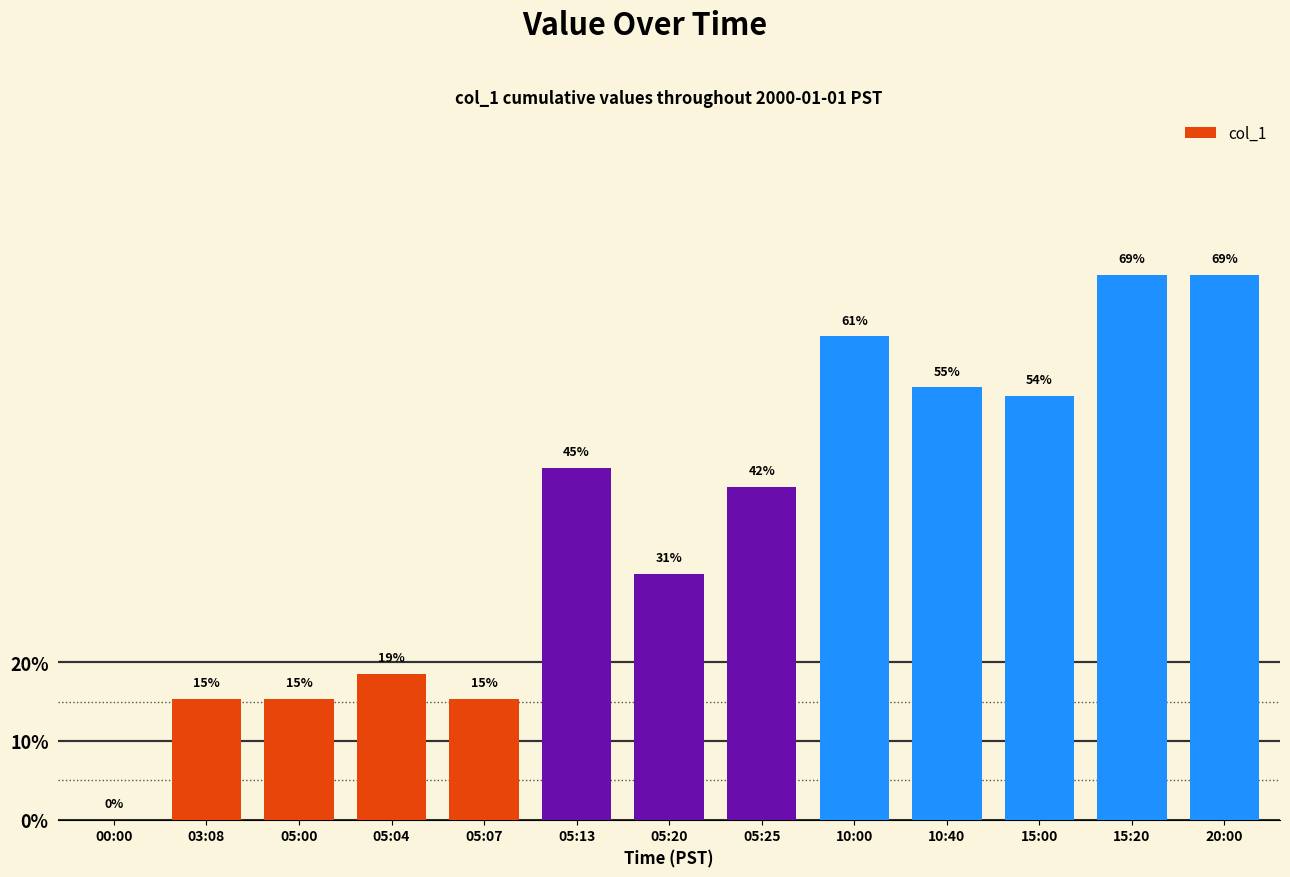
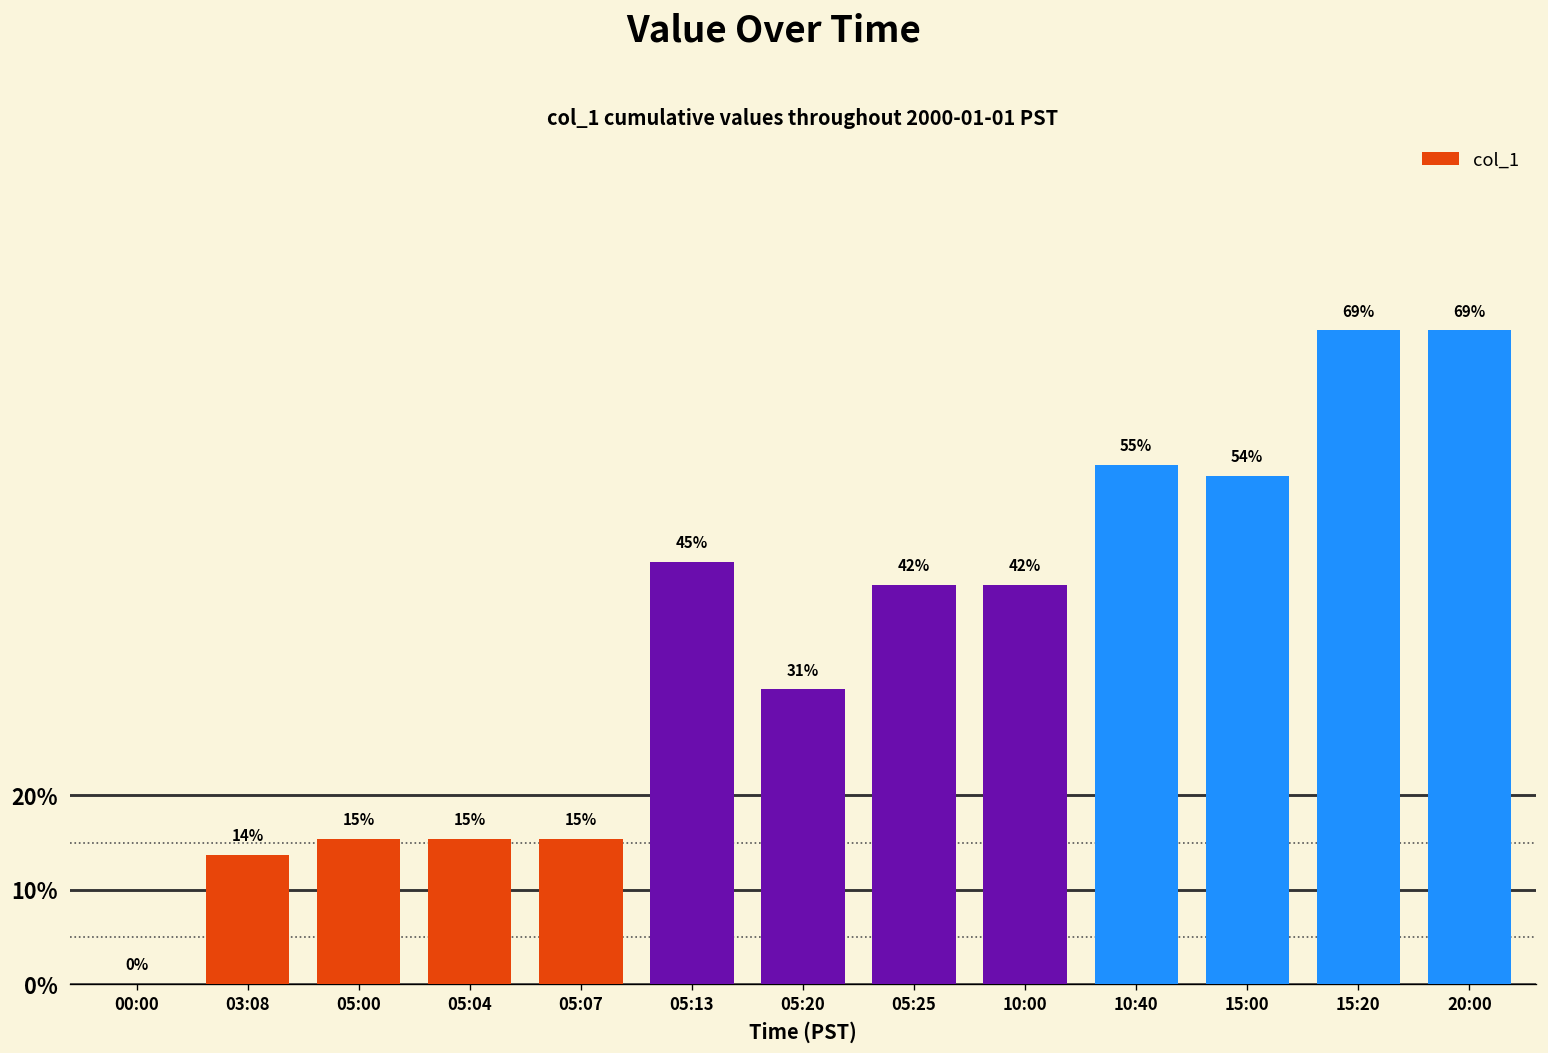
03:08: 15% -> 14%
05:04: 19% -> 15%
10:00: 61% -> 42%
